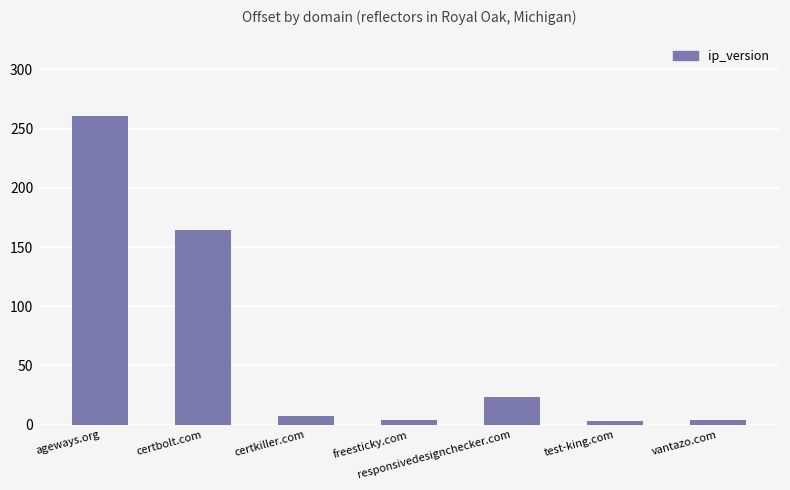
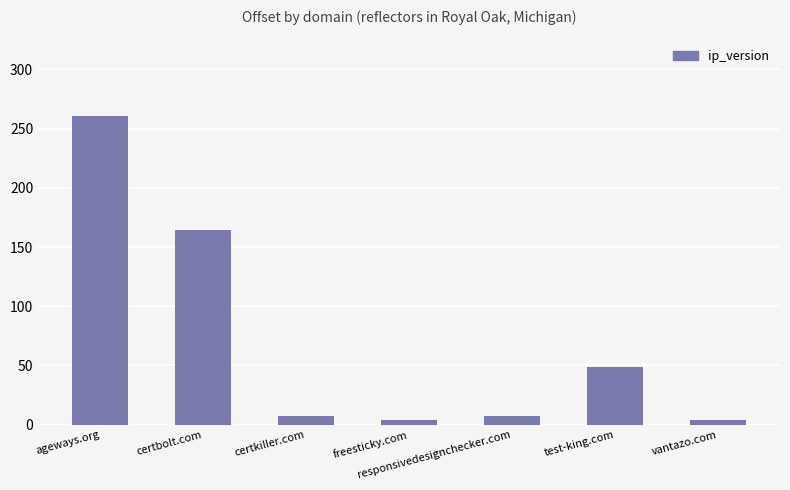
responsivedesignchecker.com: 23 -> 7
test-king.com: 3 -> 49
